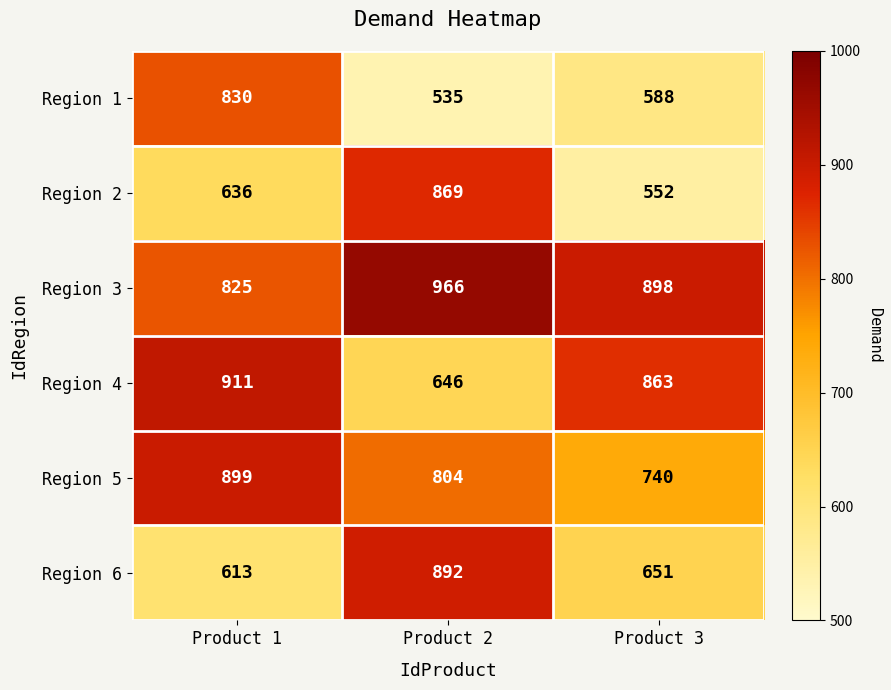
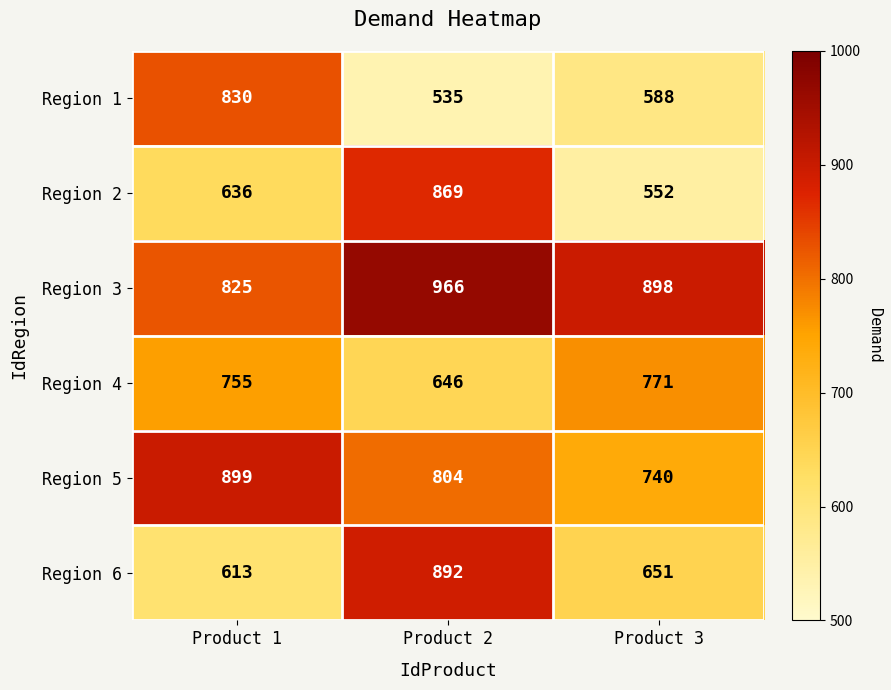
Region 4, Product 1: 911 -> 755
Region 4, Product 3: 863 -> 771
